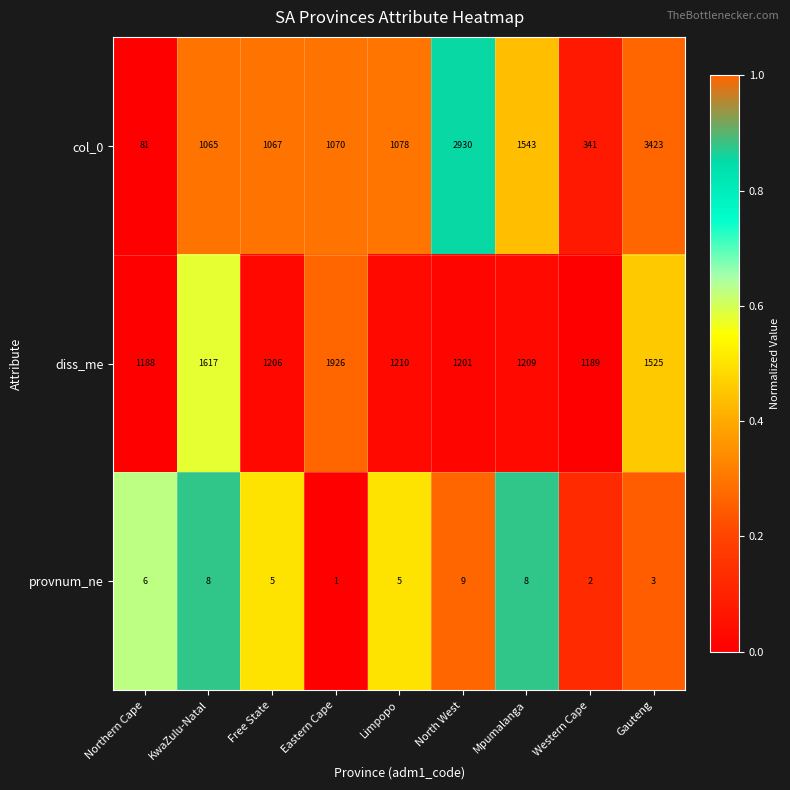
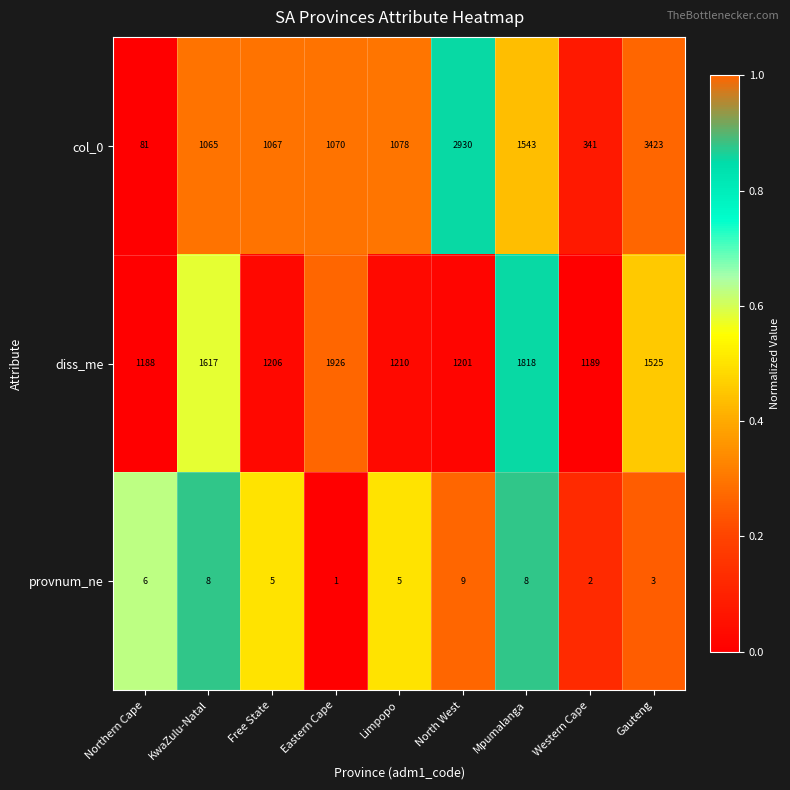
diss_me, Mpumalanga: 1209 -> 1818
